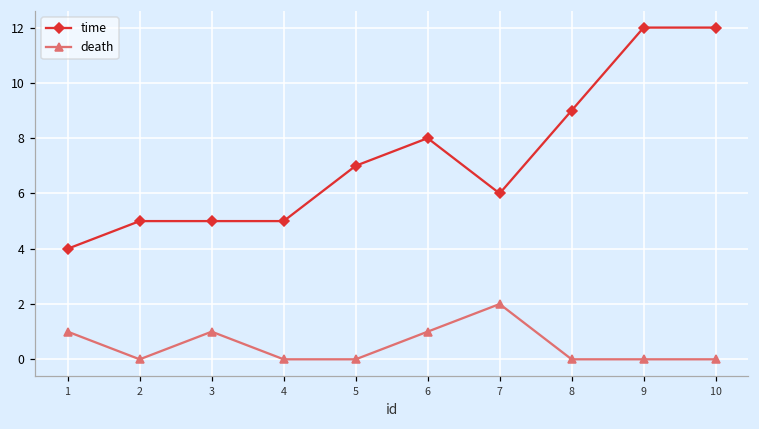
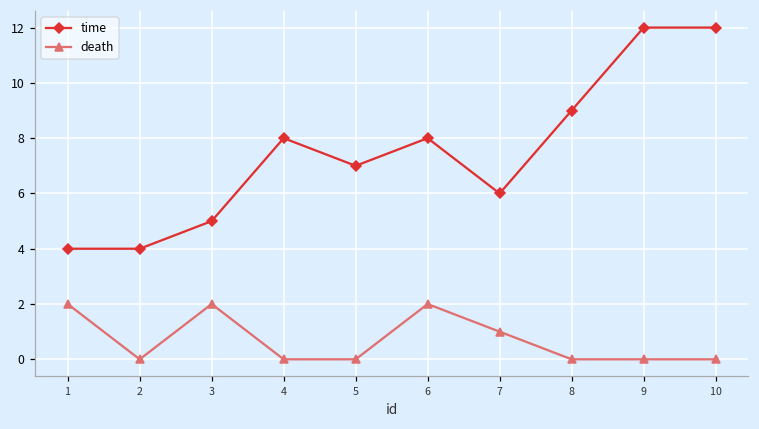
death, 1: 1 -> 2
time, 2: 5 -> 4
death, 3: 1 -> 2
time, 4: 5 -> 8
death, 6: 1 -> 2
death, 7: 2 -> 1
